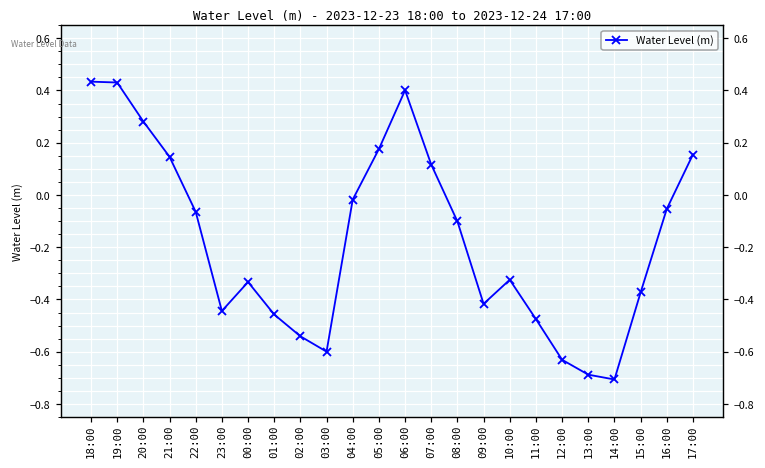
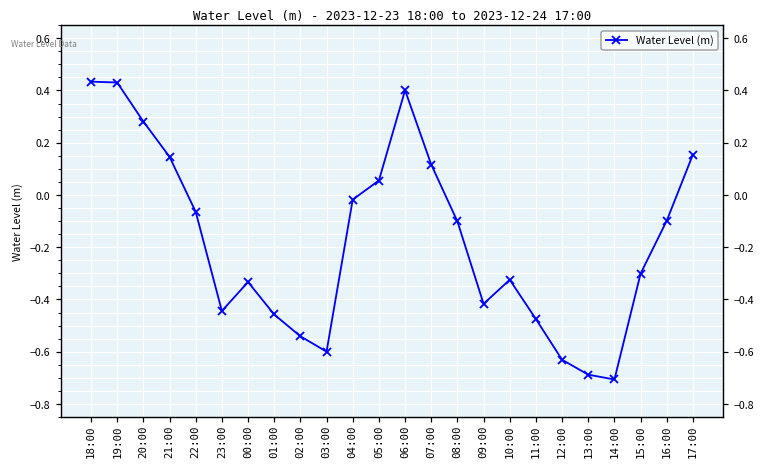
05:00: 0.18 -> 0.06
15:00: -0.37 -> -0.30
16:00: -0.05 -> -0.10
